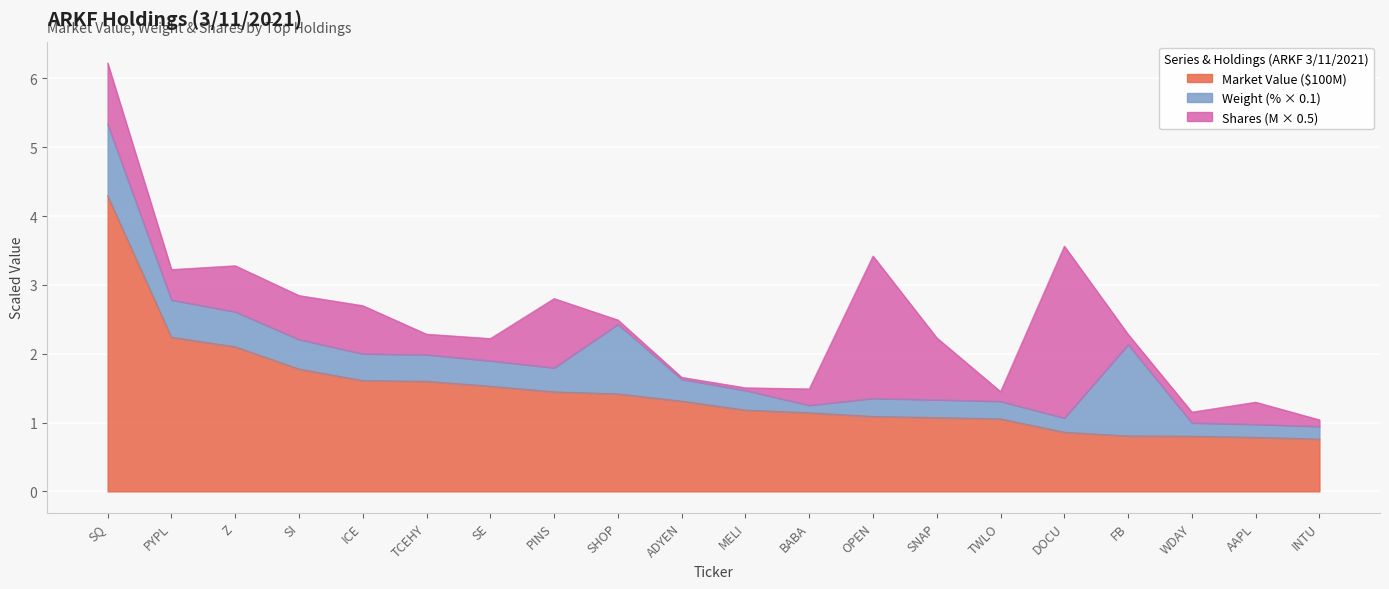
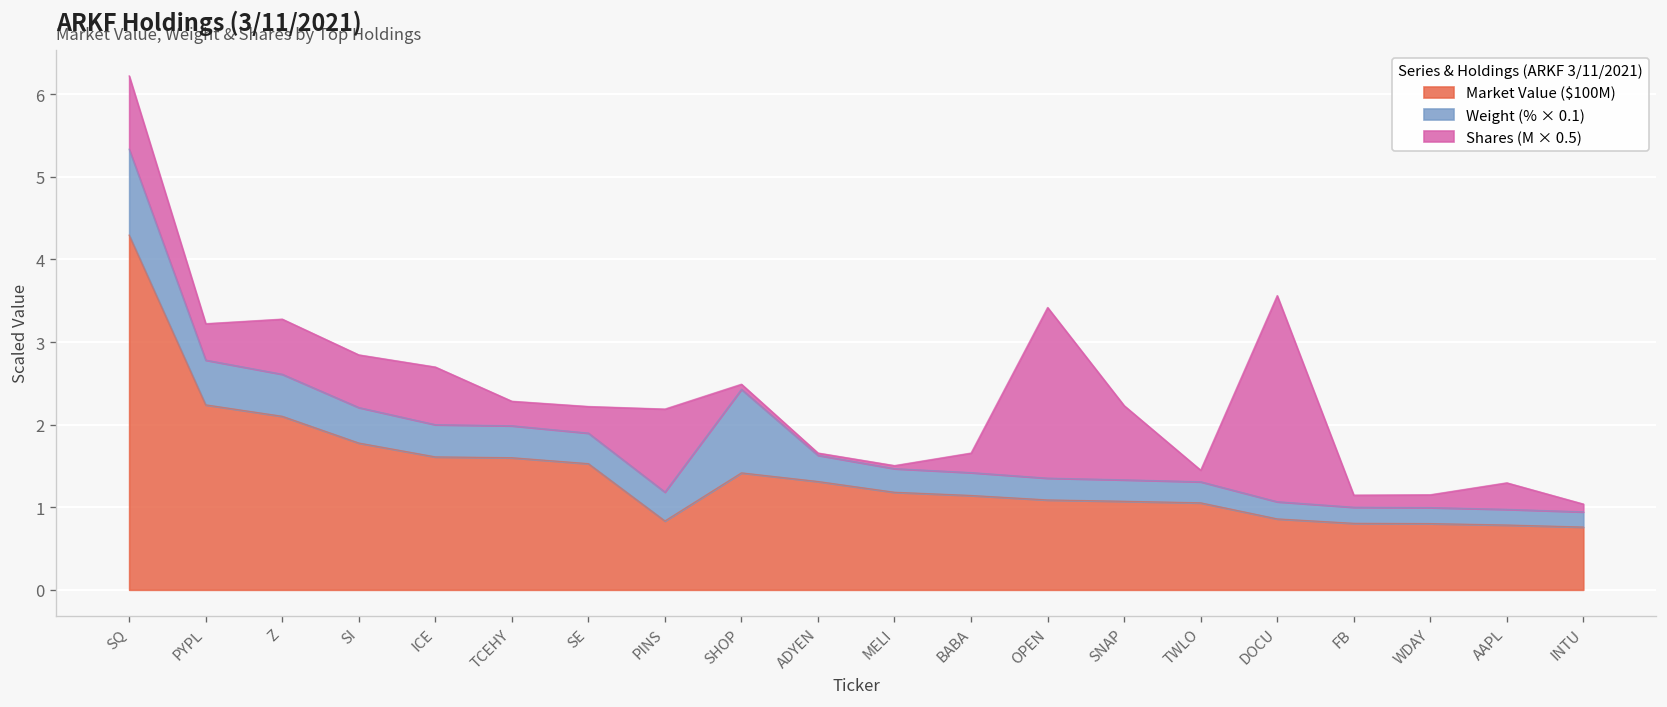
Market Value ($100M), PINS: 1.4 -> 0.8
Weight (% × 0.1), BABA: 0.1 -> 0.3
Weight (% × 0.1), FB: 1.3 -> 0.2
